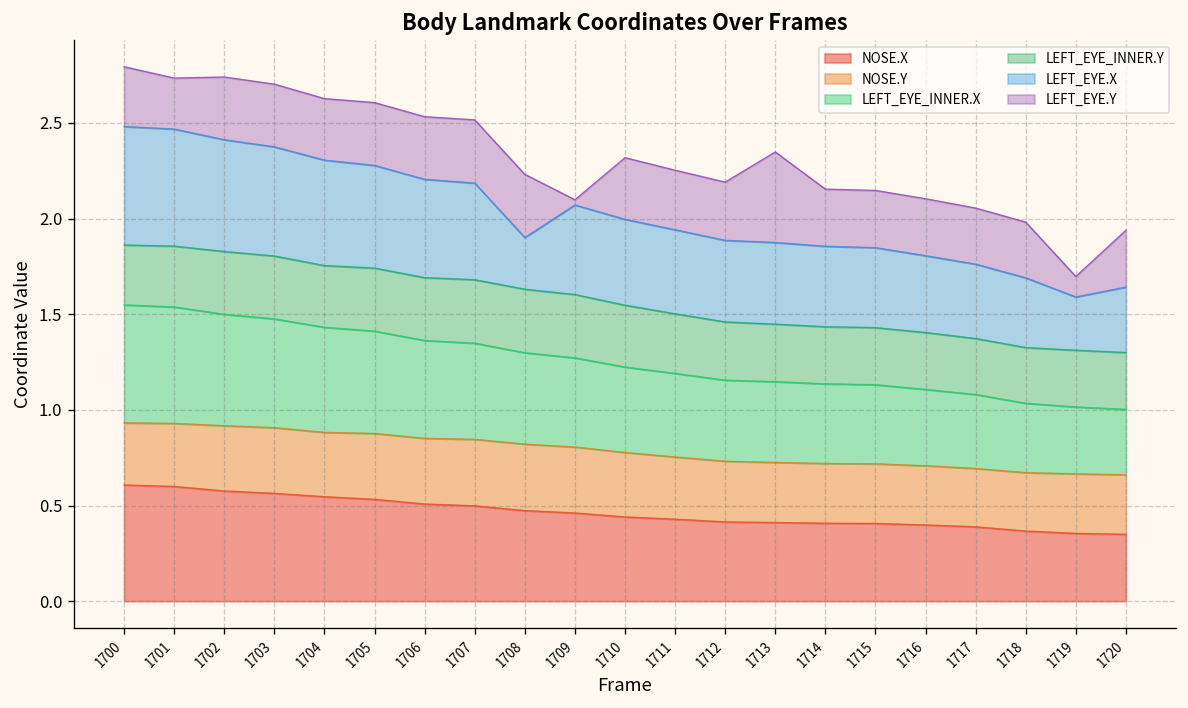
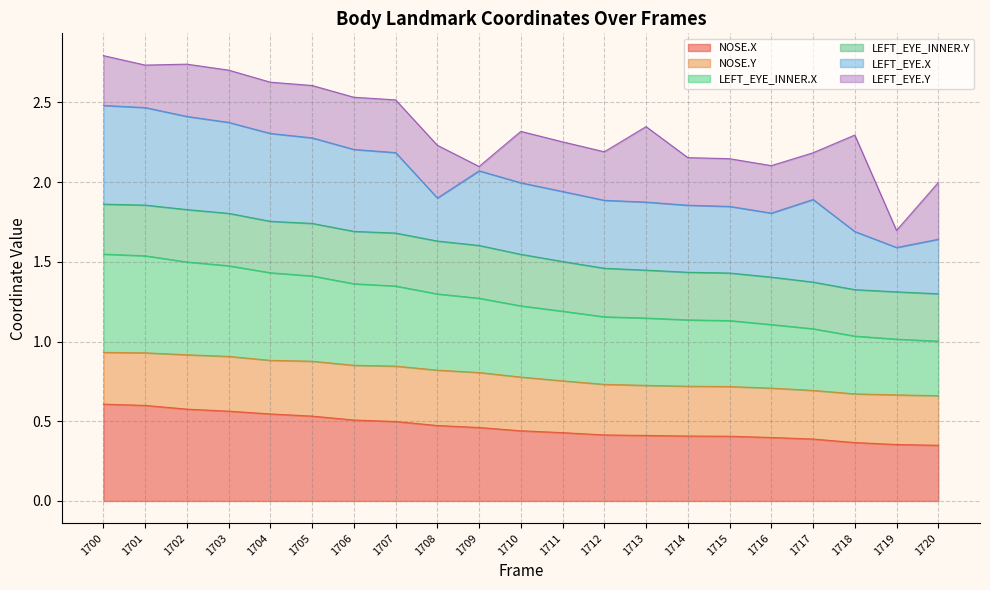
LEFT_EYE.X, 1717: 0.39 -> 0.52
LEFT_EYE.Y, 1718: 0.29 -> 0.61
LEFT_EYE.Y, 1720: 0.30 -> 0.36
